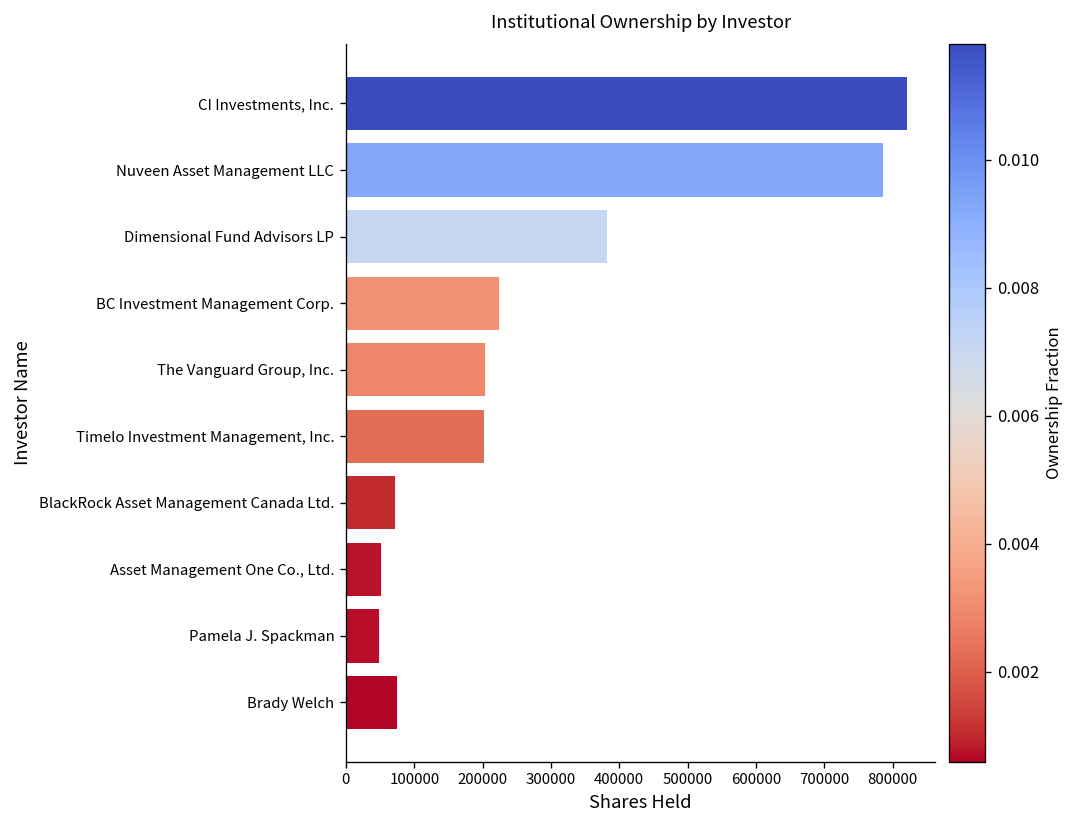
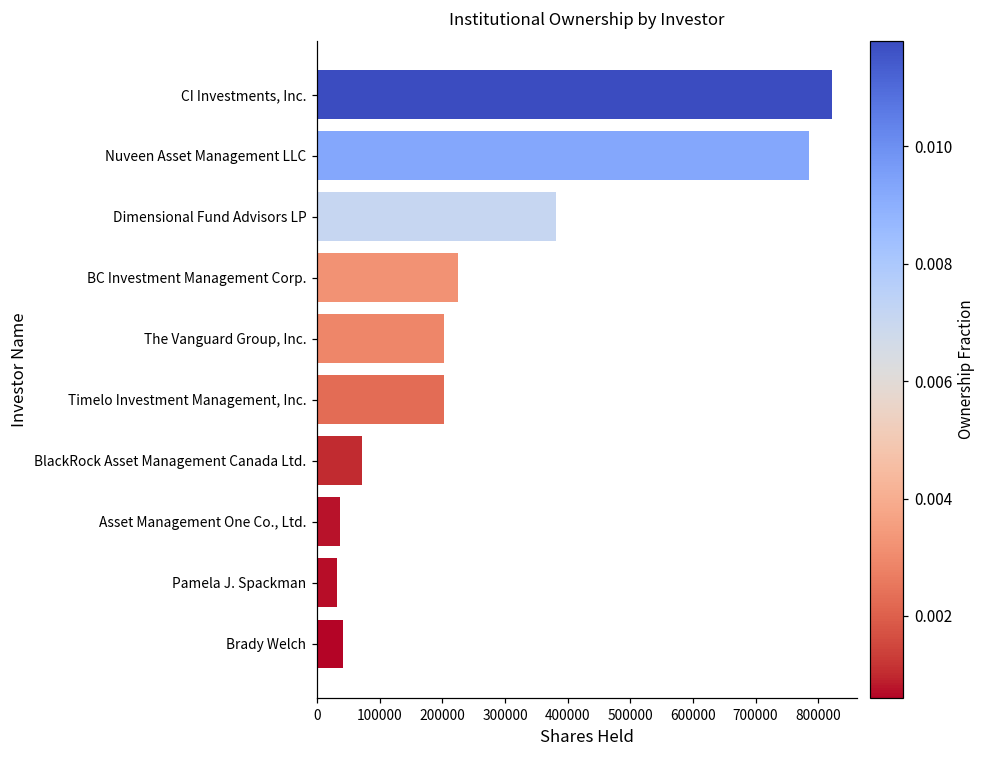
Asset Management One Co., Ltd.: 50000 -> 40000
Pamela J. Spackman: 50000 -> 30000
Brady Welch: 70000 -> 40000
